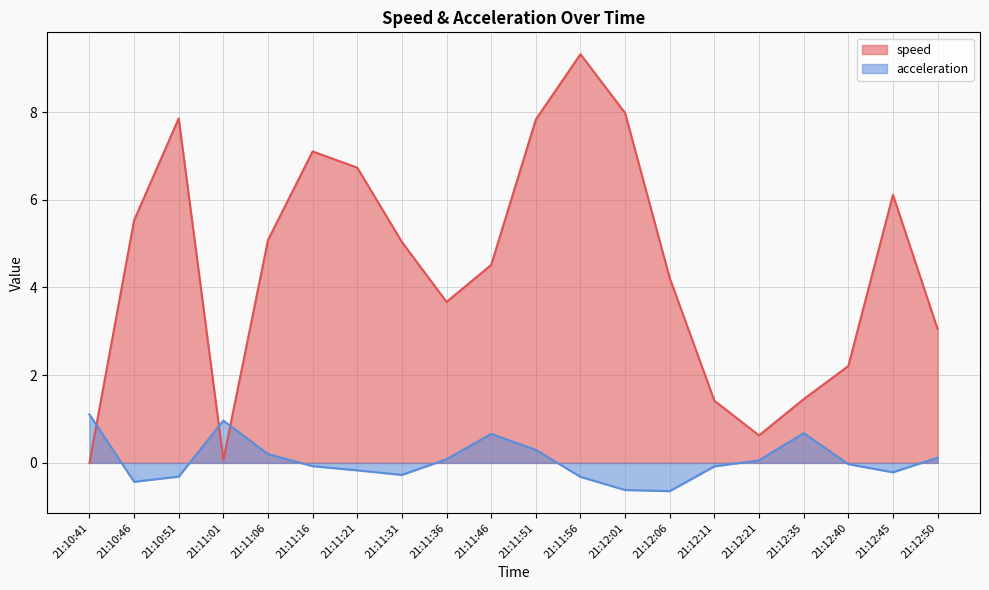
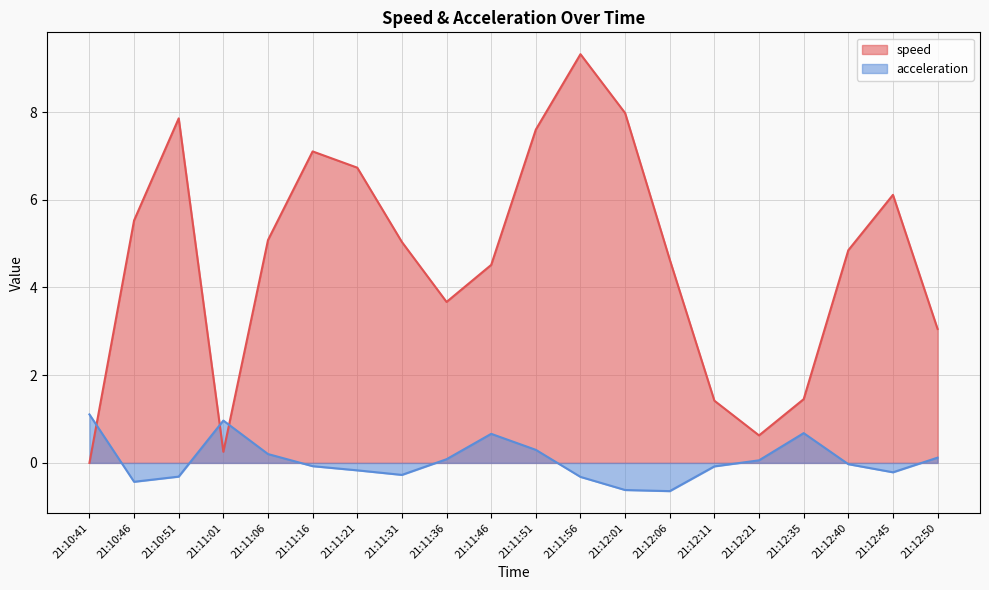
speed, 21:11:01: 0.1 -> 0.3
speed, 21:11:51: 7.8 -> 7.6
speed, 21:12:06: 4.2 -> 4.6
speed, 21:12:40: 2.2 -> 4.8
